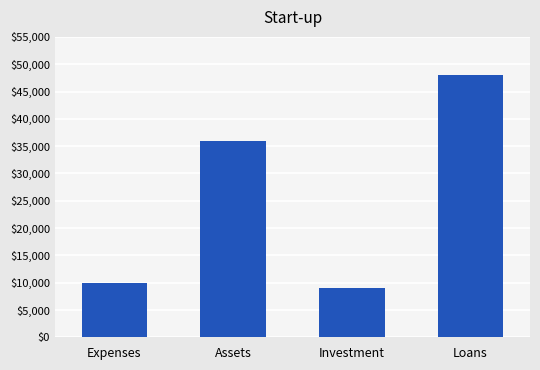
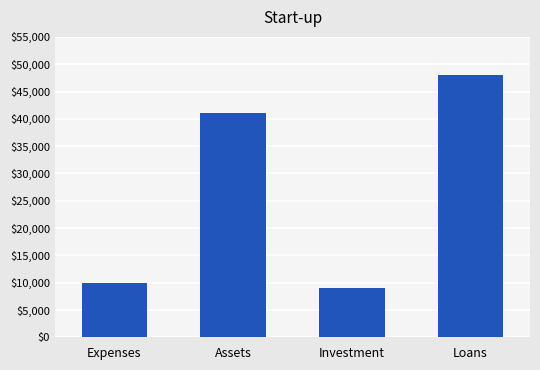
Assets: $36,000 -> $41,000
